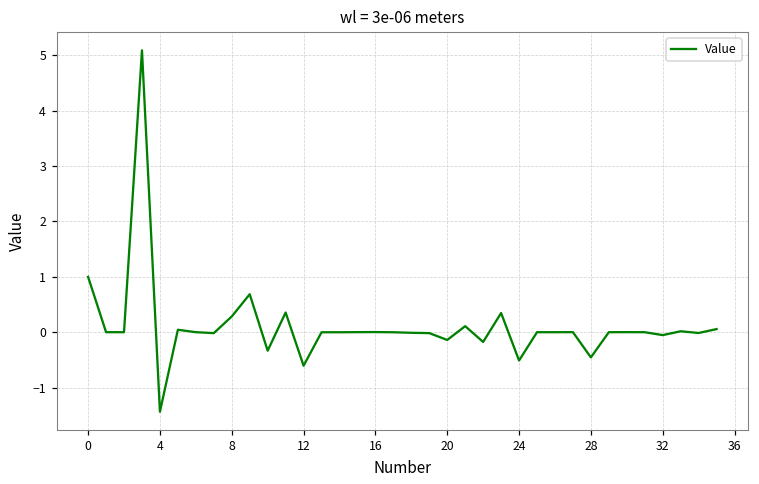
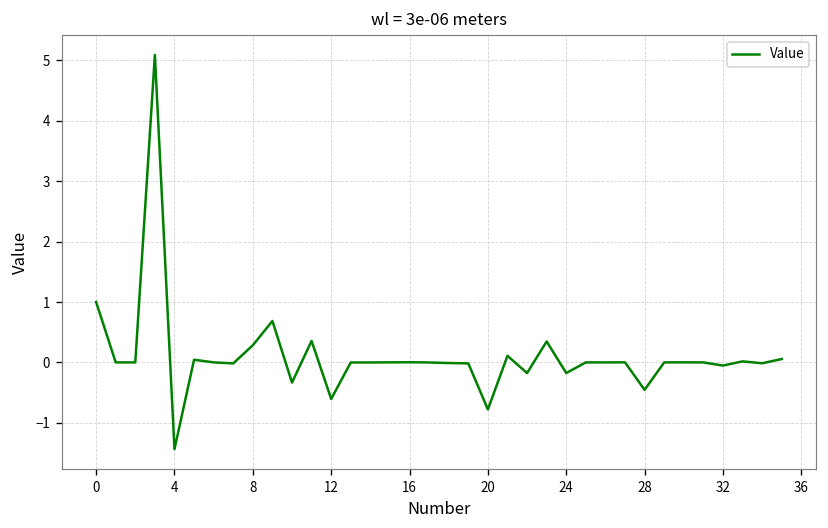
20: -0.1 -> -0.8
24: -0.5 -> -0.2
